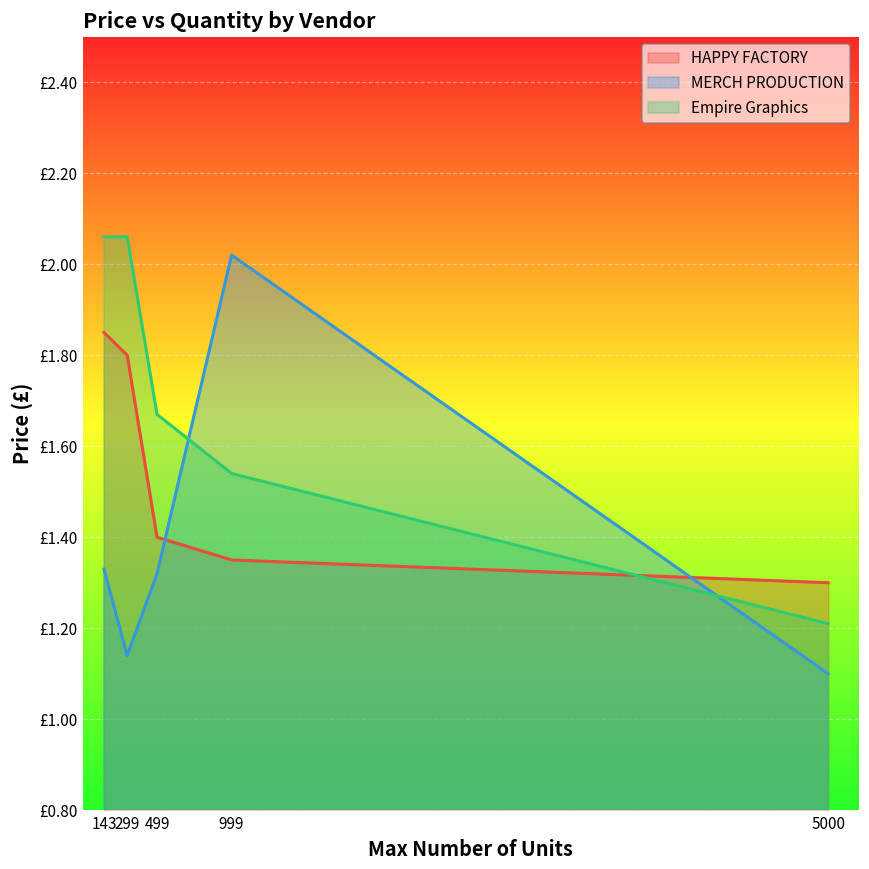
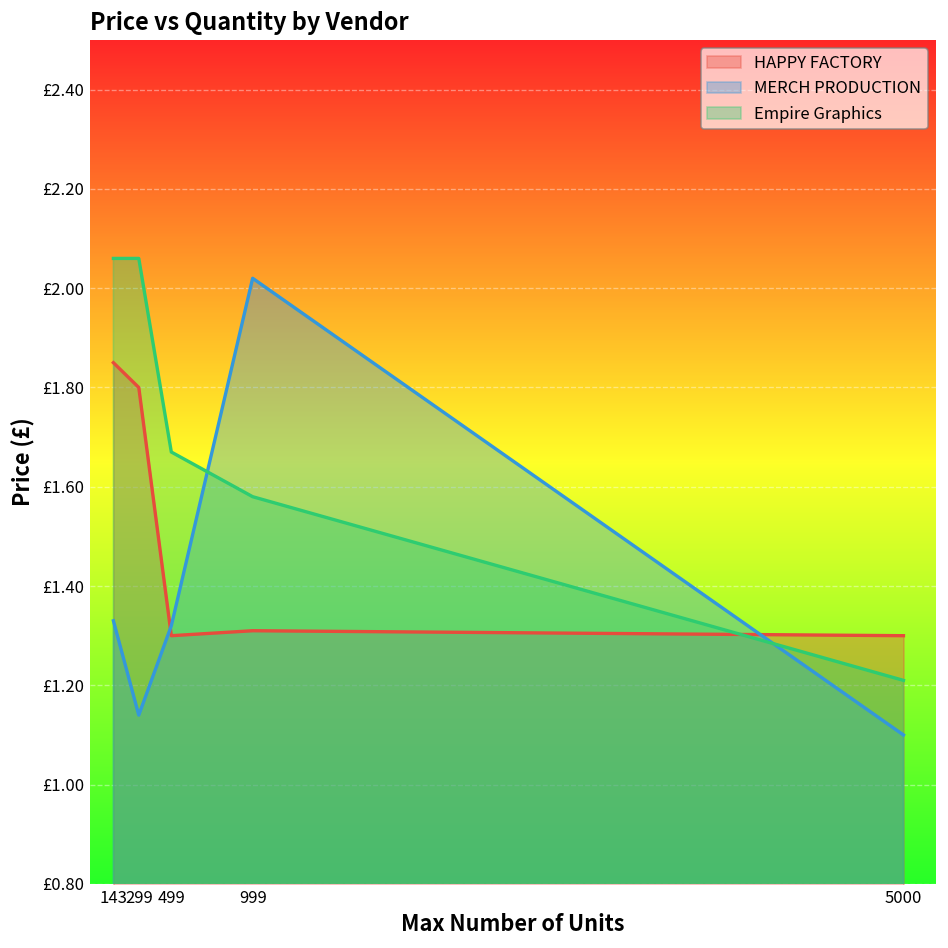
HAPPY FACTORY, 499: £1.4 -> £1.3
HAPPY FACTORY, 999: £1.35 -> £1.31
Empire Graphics, 999: £1.54 -> £1.58
